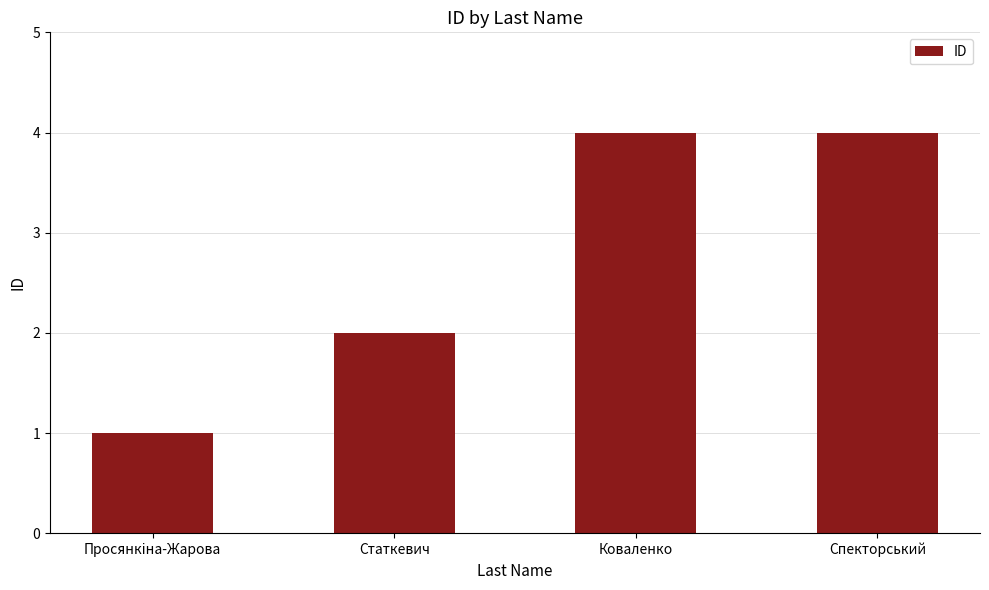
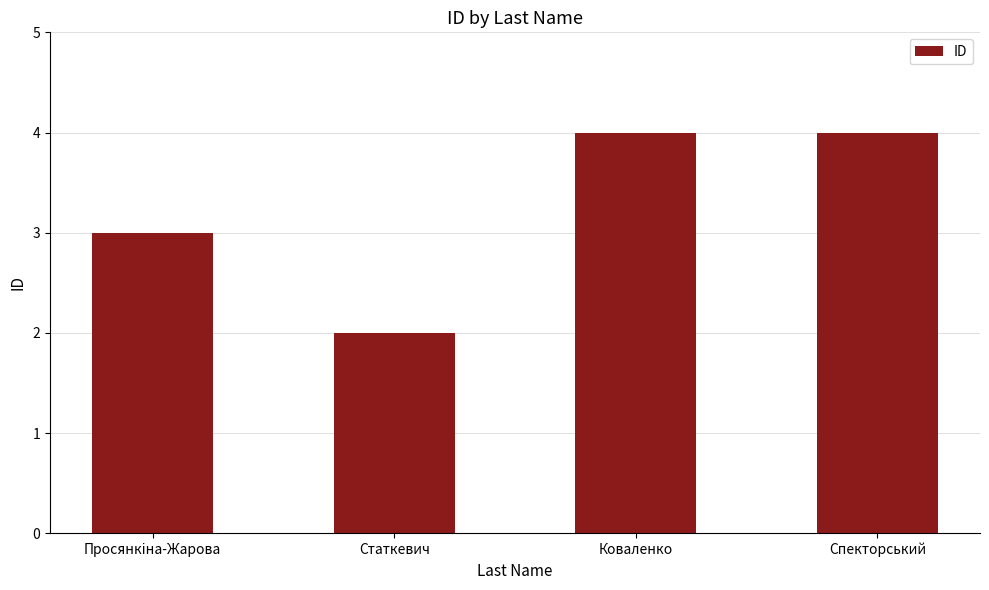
Просянкіна-Жарова: 1 -> 3
